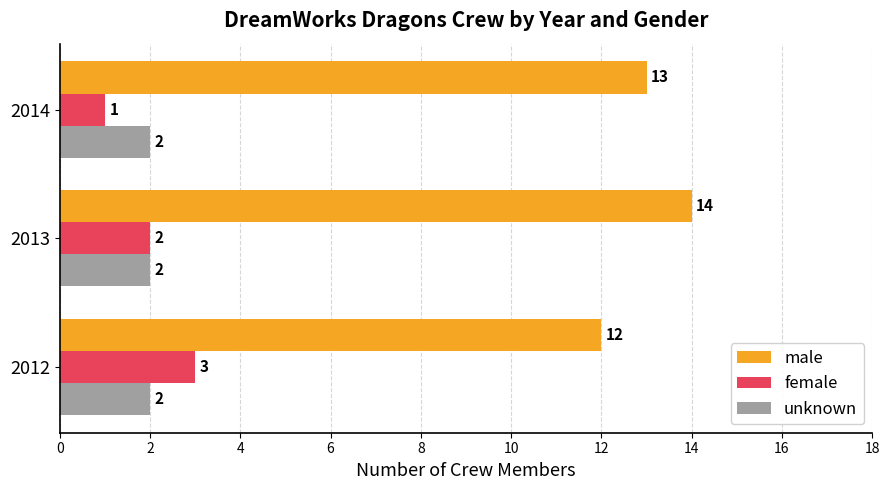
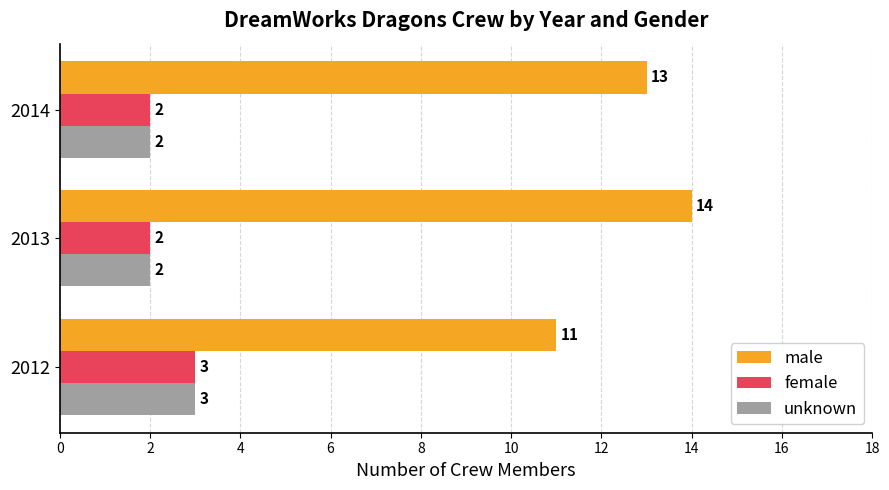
female, 2014: 1 -> 2
male, 2012: 12 -> 11
unknown, 2012: 2 -> 3
